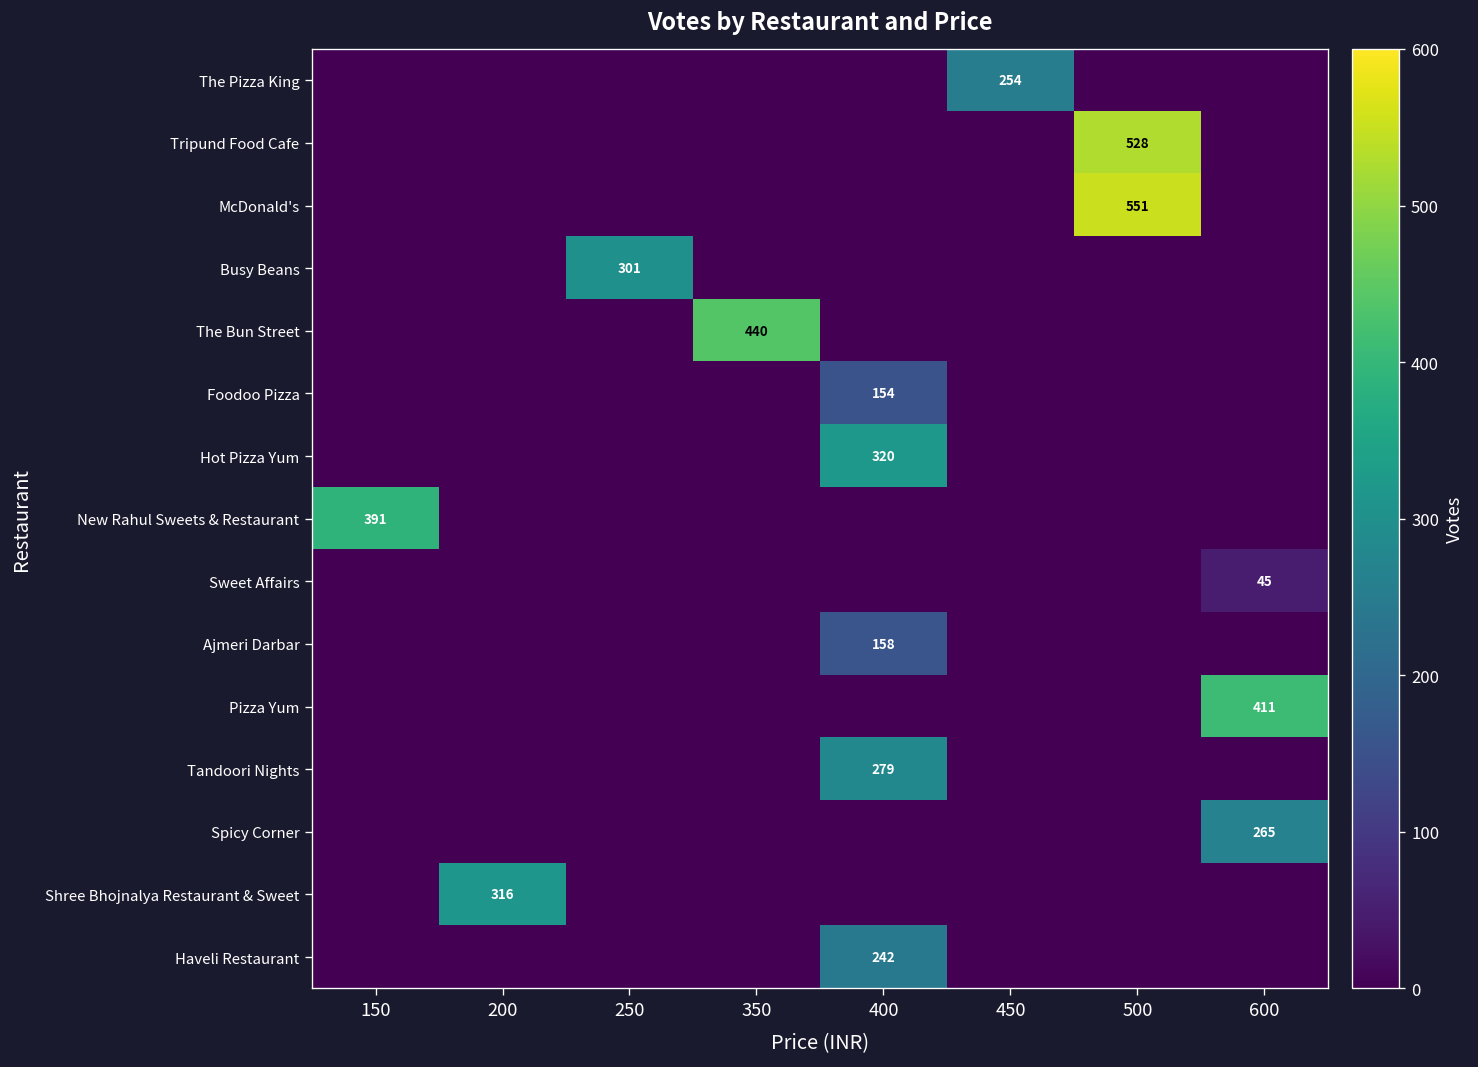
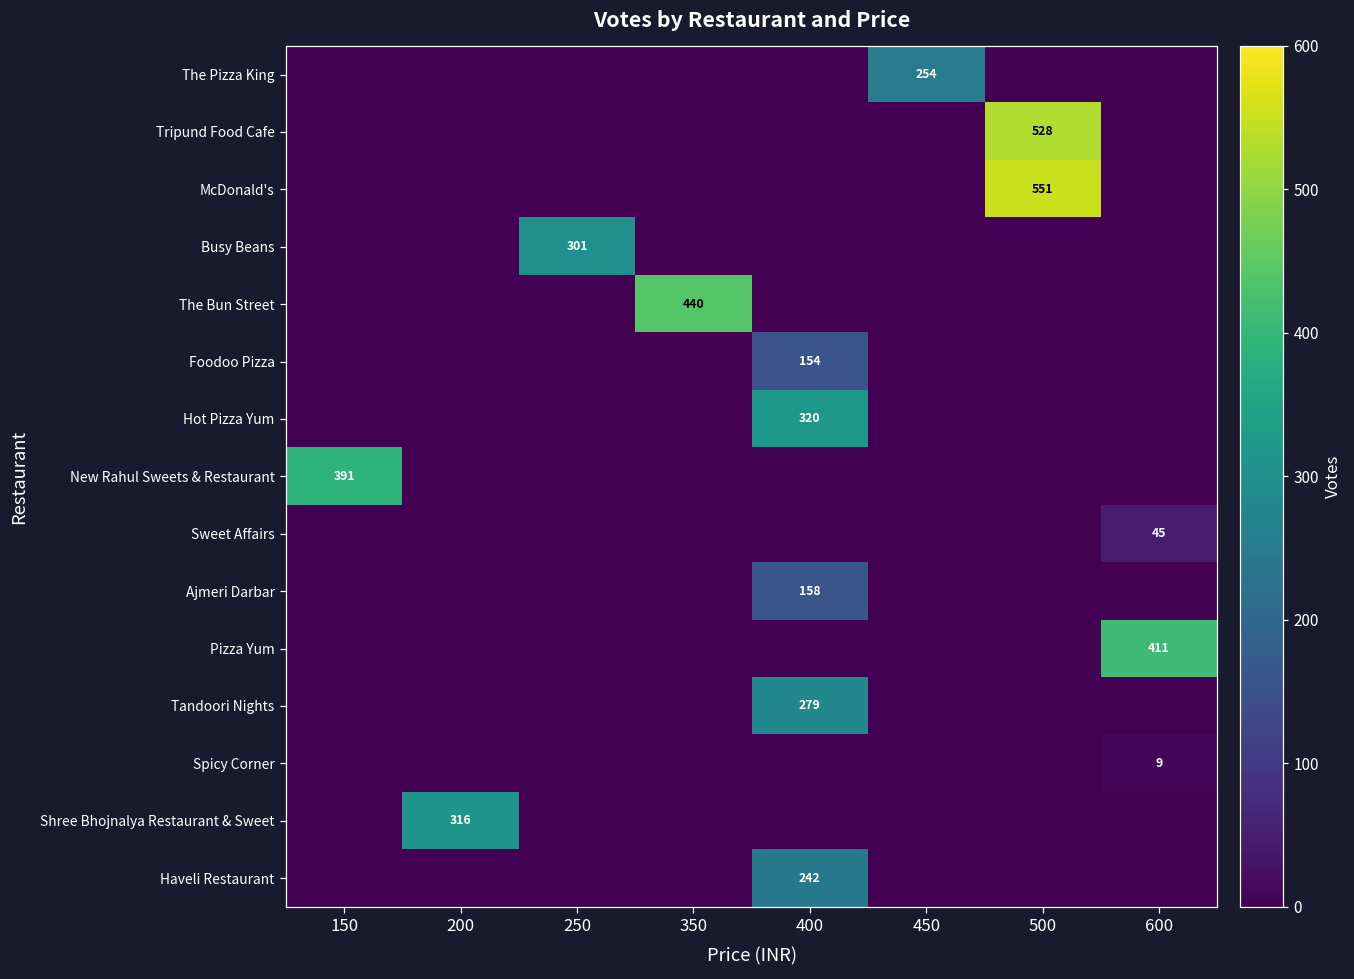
Spicy Corner, 600: 265 -> 9
